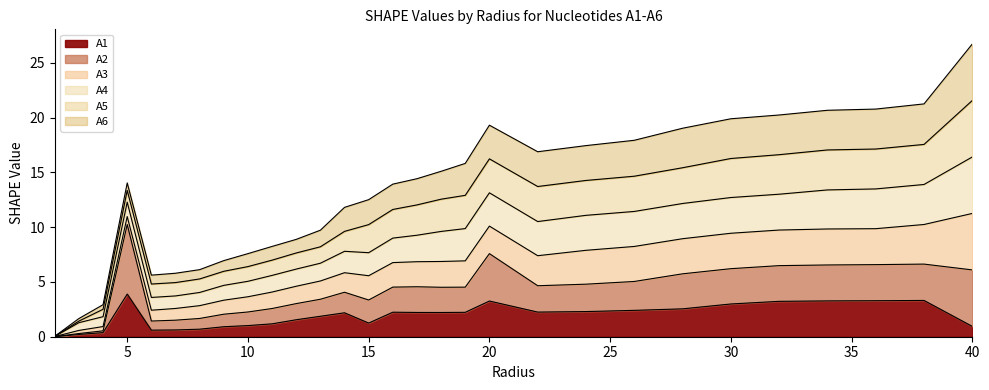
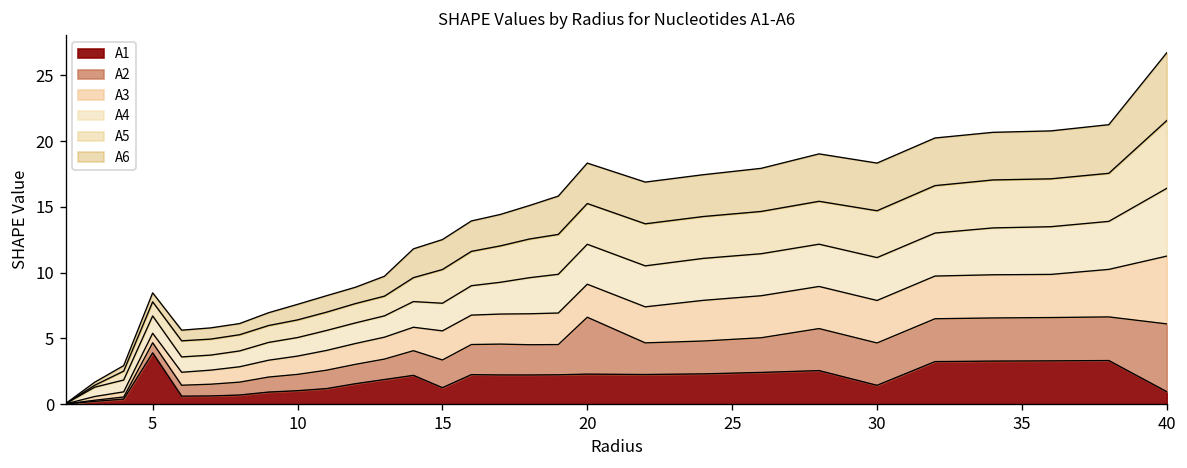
A2, 5: 6.3 -> 0.8
A1, 20: 3.3 -> 2.3
A1, 30: 3.0 -> 1.4
